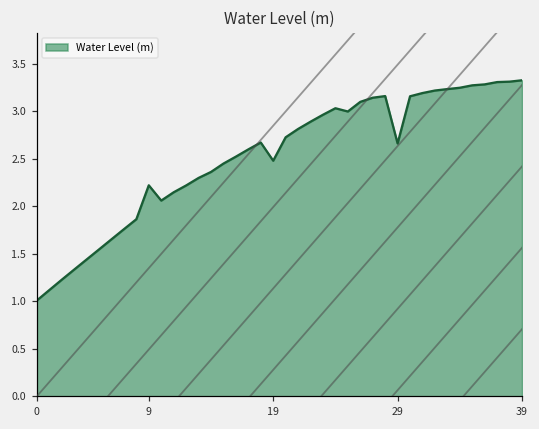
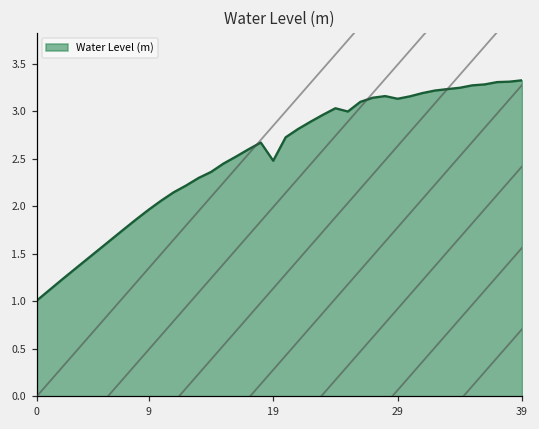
9: 2.2 -> 2.0
29: 2.7 -> 3.1
